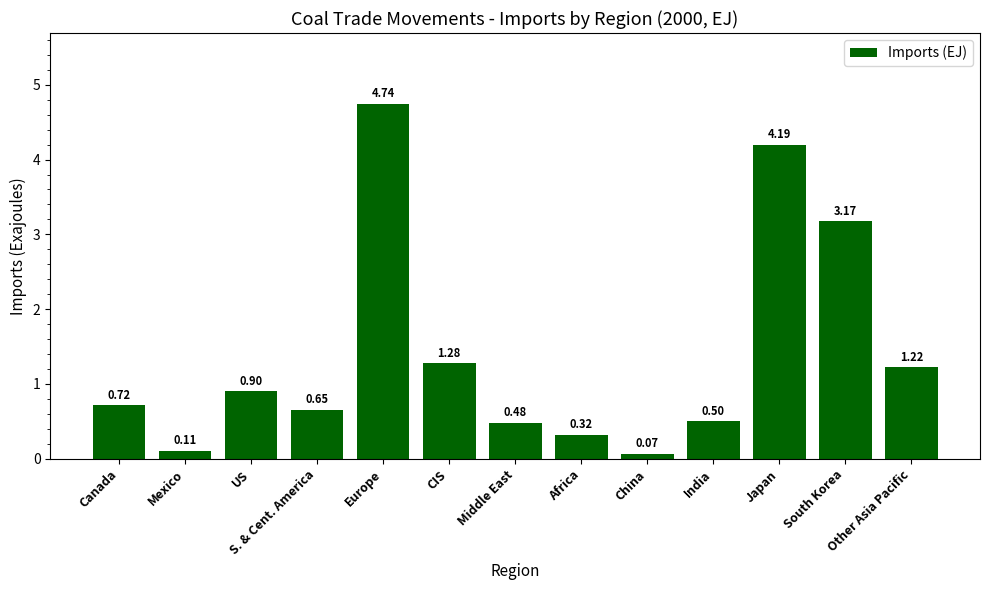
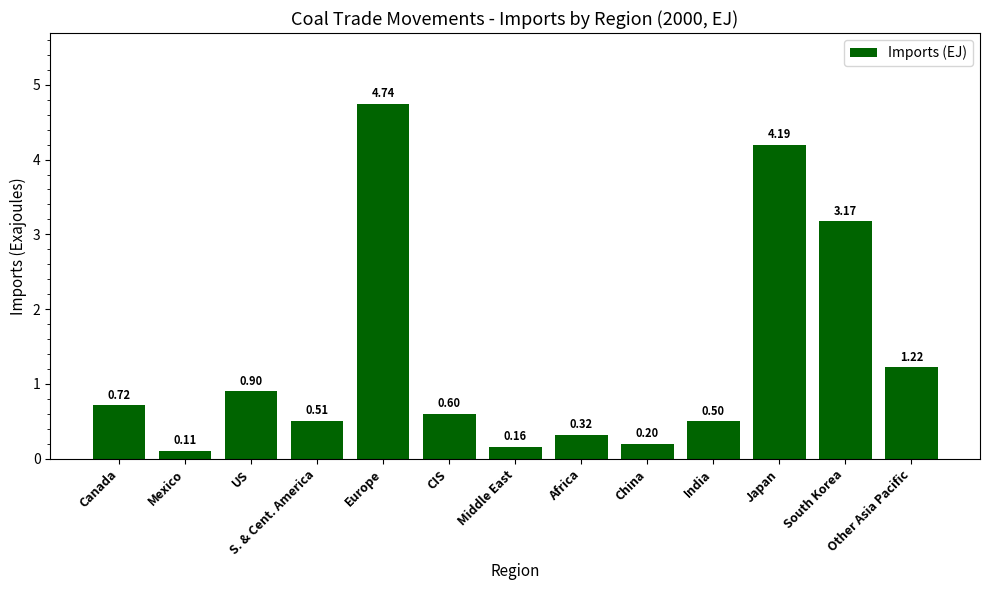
S. & Cent. America: 0.65 -> 0.51
CIS: 1.28 -> 0.60
Middle East: 0.48 -> 0.16
China: 0.07 -> 0.20
